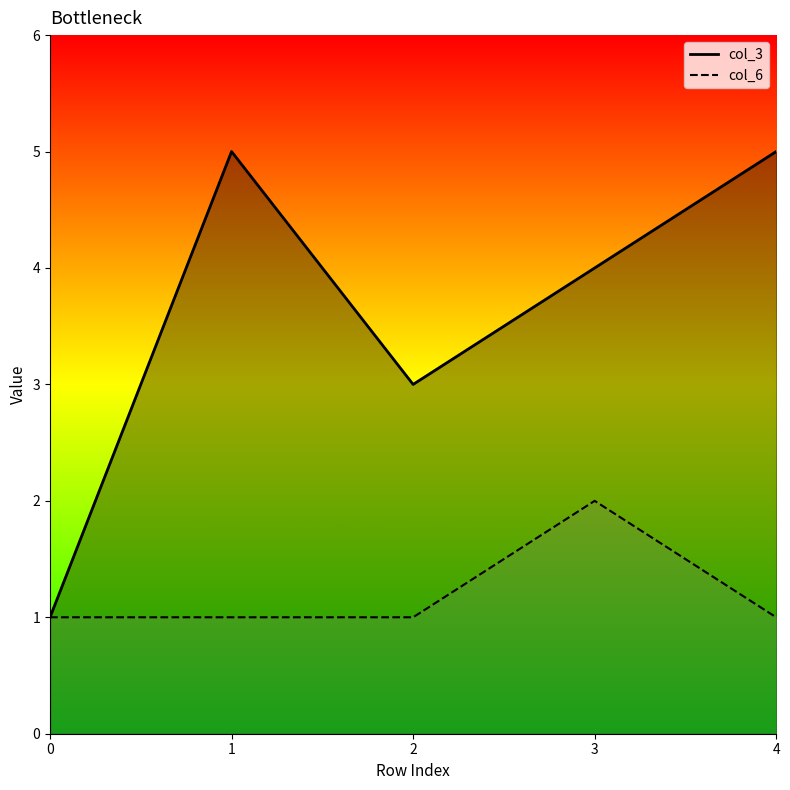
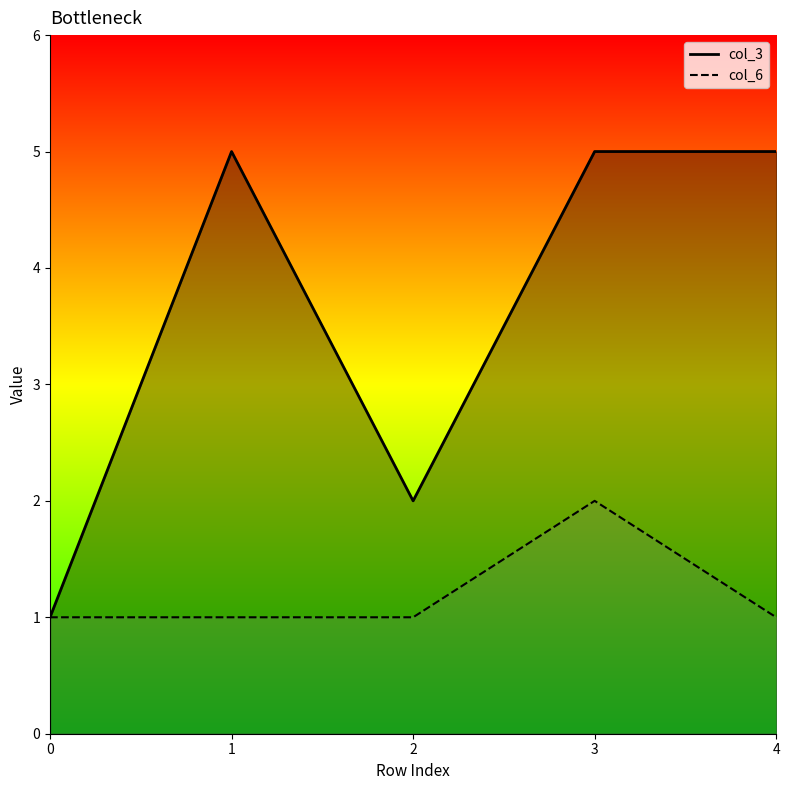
col_3, 2: 3 -> 2
col_3, 3: 4 -> 5
